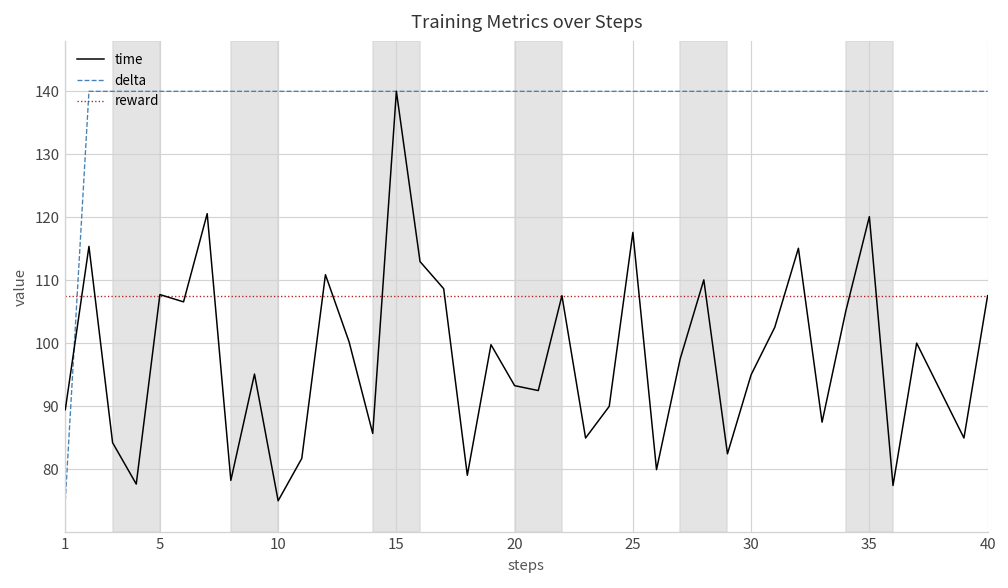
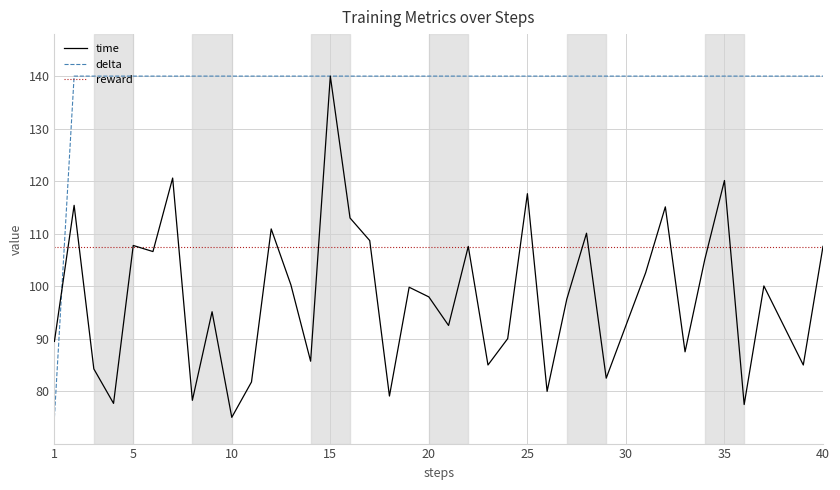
time, 20: 93 -> 98
time, 30: 95 -> 92
